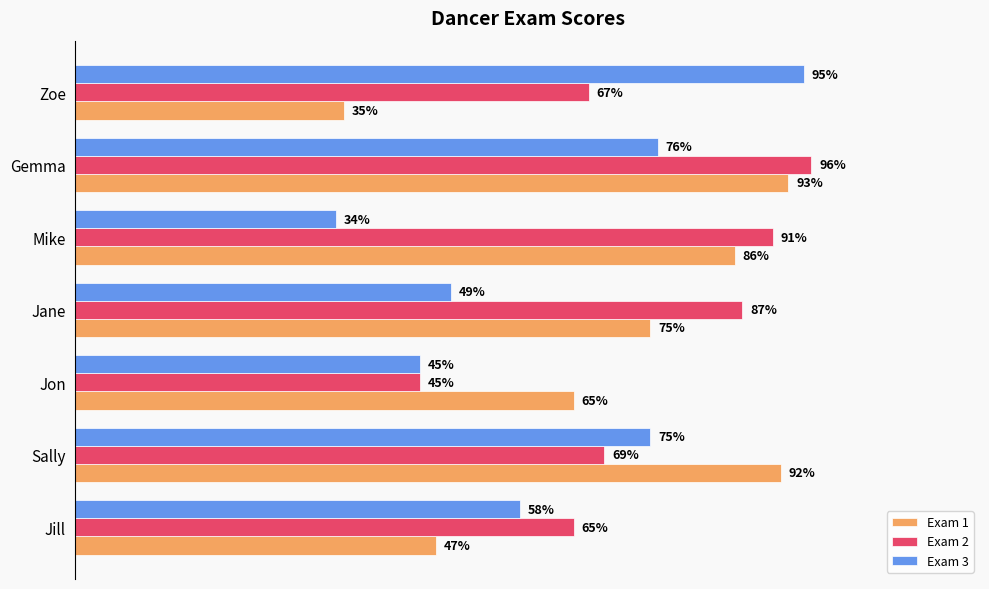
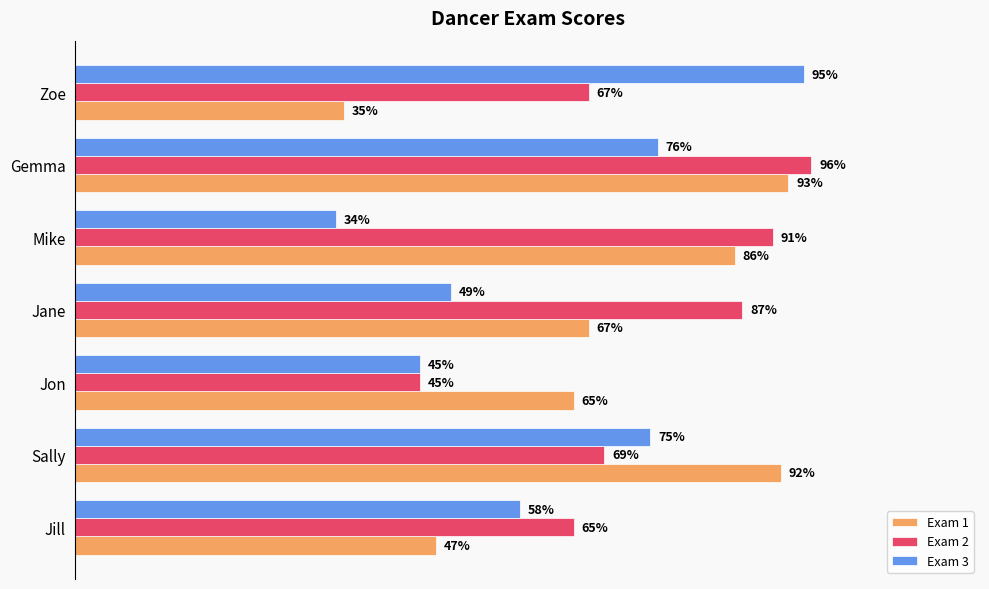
Exam 1, Jane: 75% -> 67%
